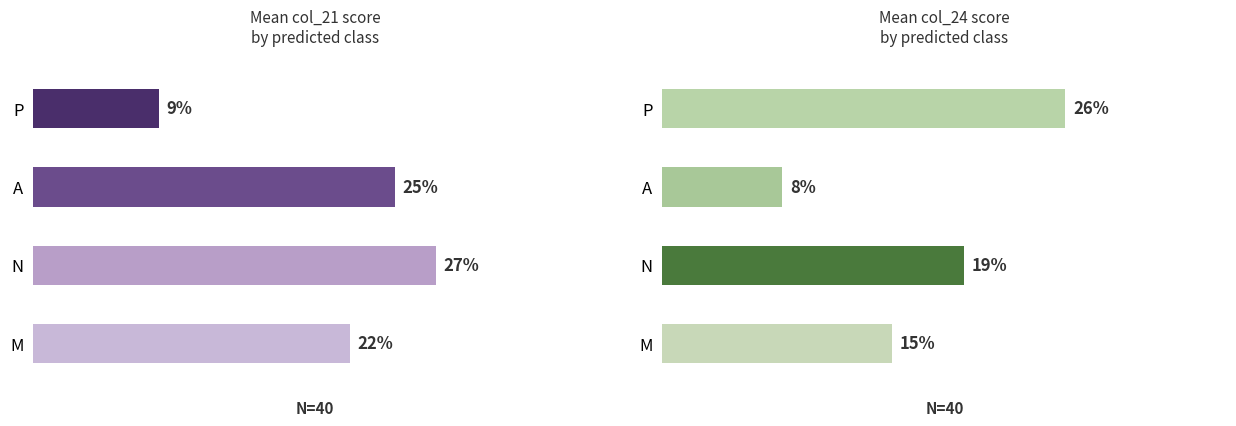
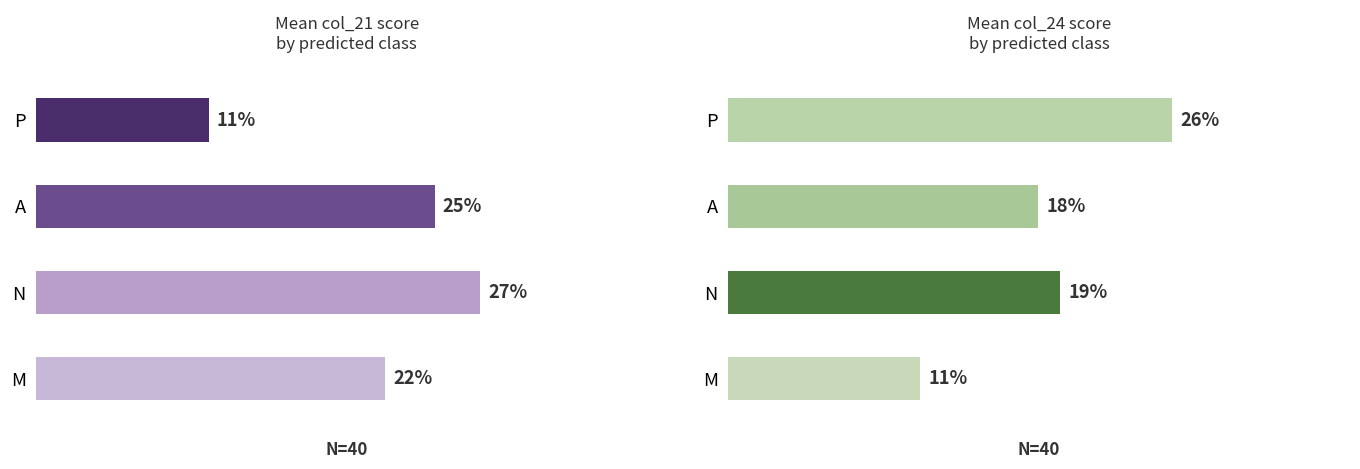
Mean col_21 score by predicted class, P: 9% -> 11%
Mean col_24 score by predicted class, A: 8% -> 18%
Mean col_24 score by predicted class, M: 15% -> 11%
